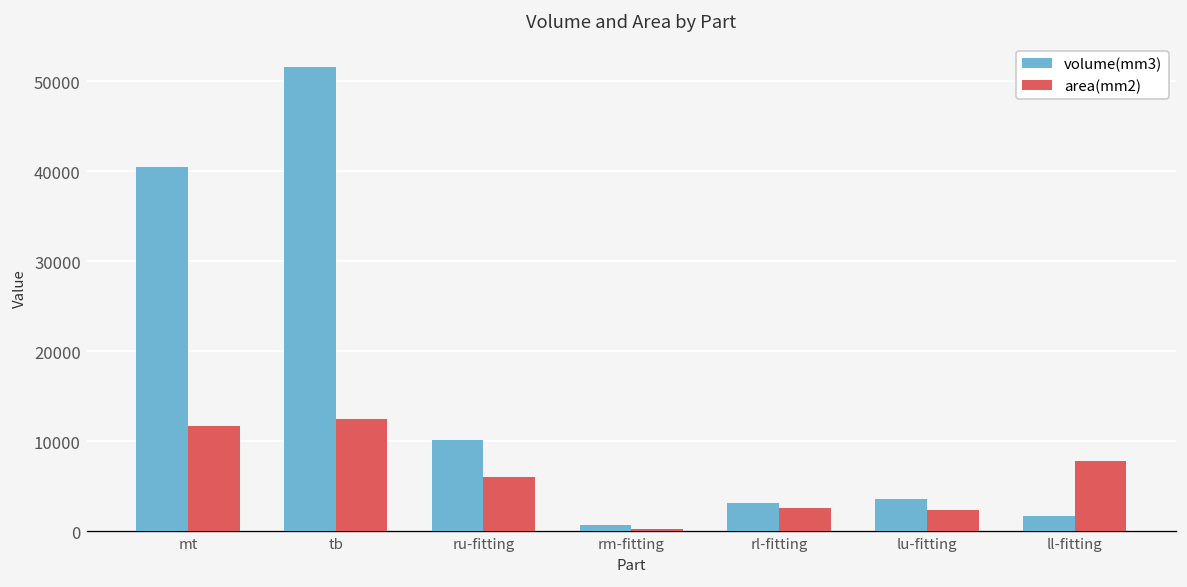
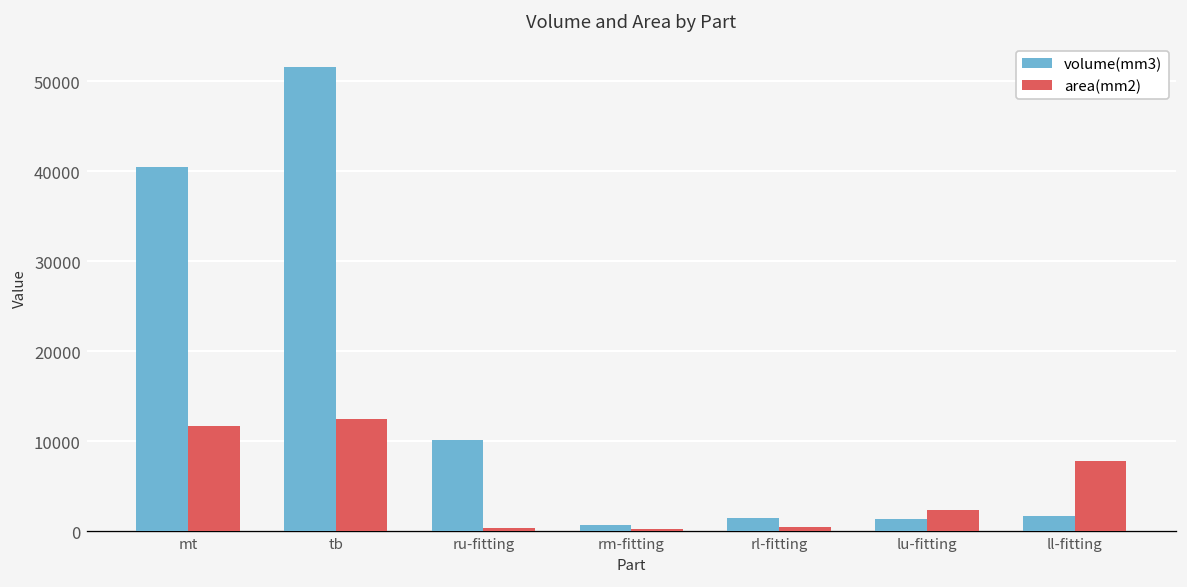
area(mm2), ru-fitting: 6000 -> 0
volume(mm3), rl-fitting: 3000 -> 1000
area(mm2), rl-fitting: 3000 -> 0
volume(mm3), lu-fitting: 4000 -> 1000
